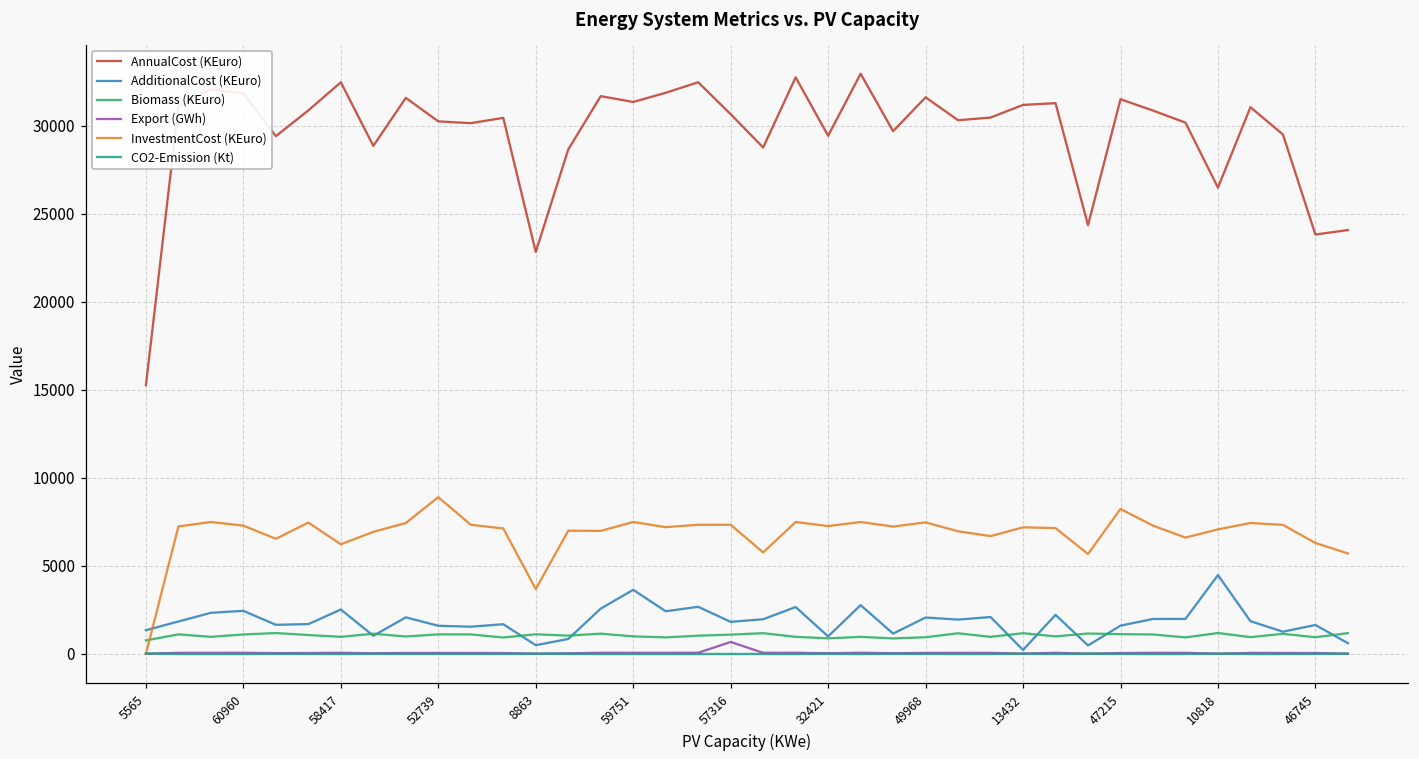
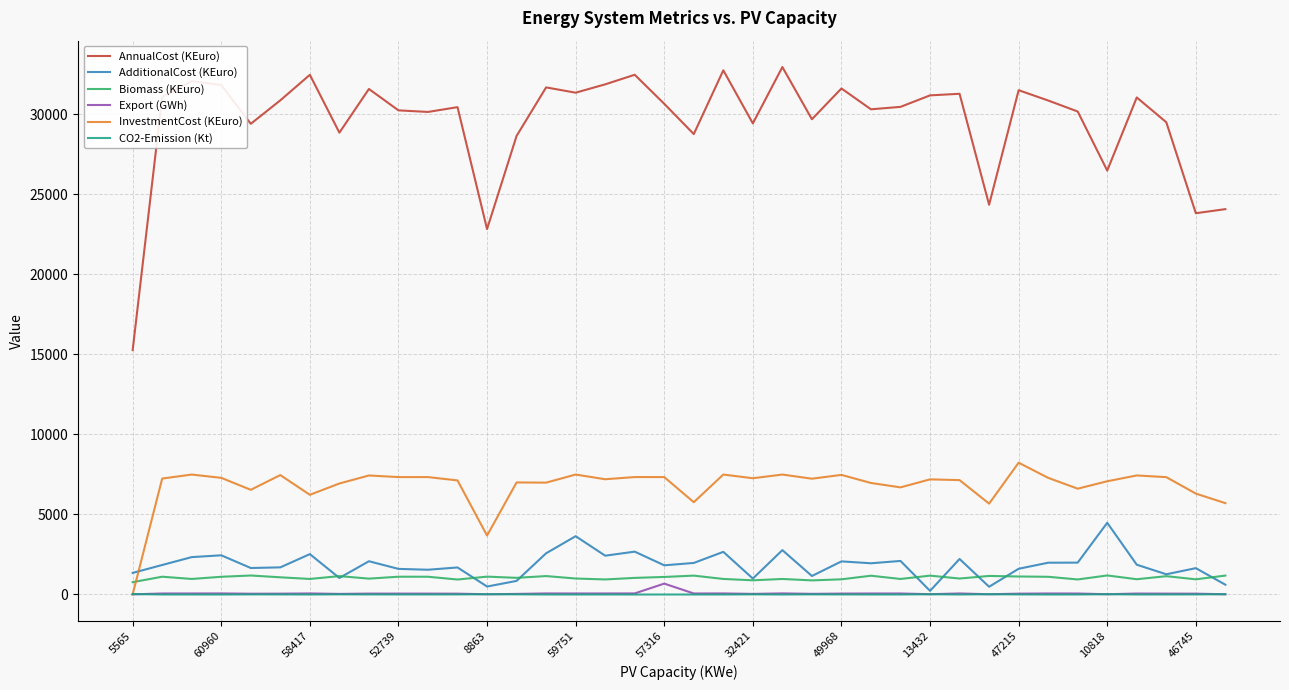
InvestmentCost (KEuro), 52739: 8900 -> 7300
